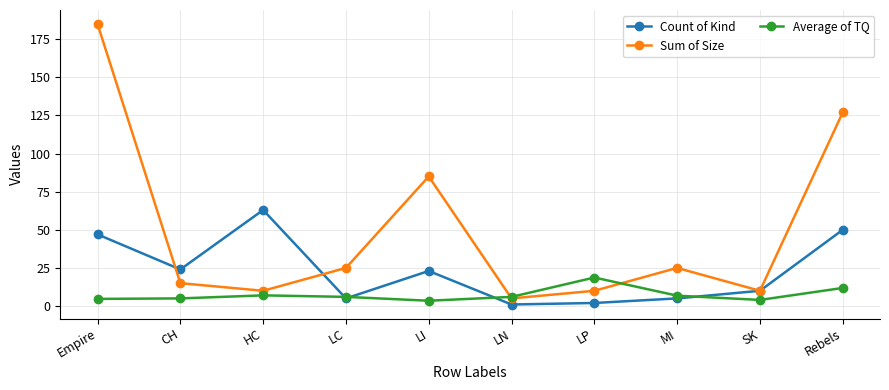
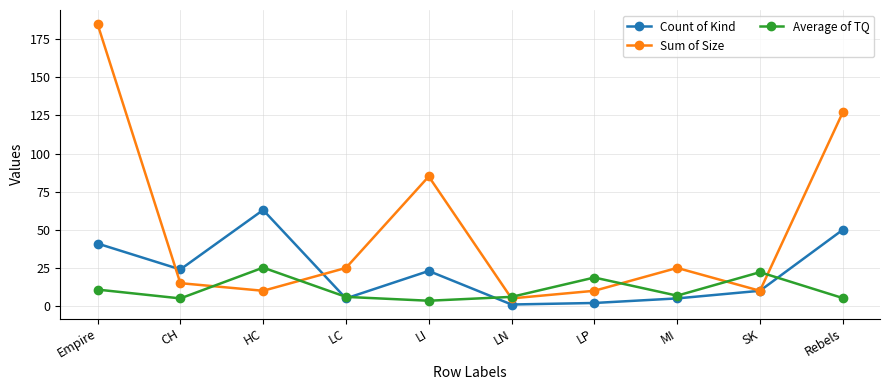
Count of Kind, Empire: 47 -> 41
Average of TQ, Empire: 5 -> 11
Average of TQ, HC: 7 -> 25
Average of TQ, SK: 4 -> 22
Average of TQ, Rebels: 12 -> 5
